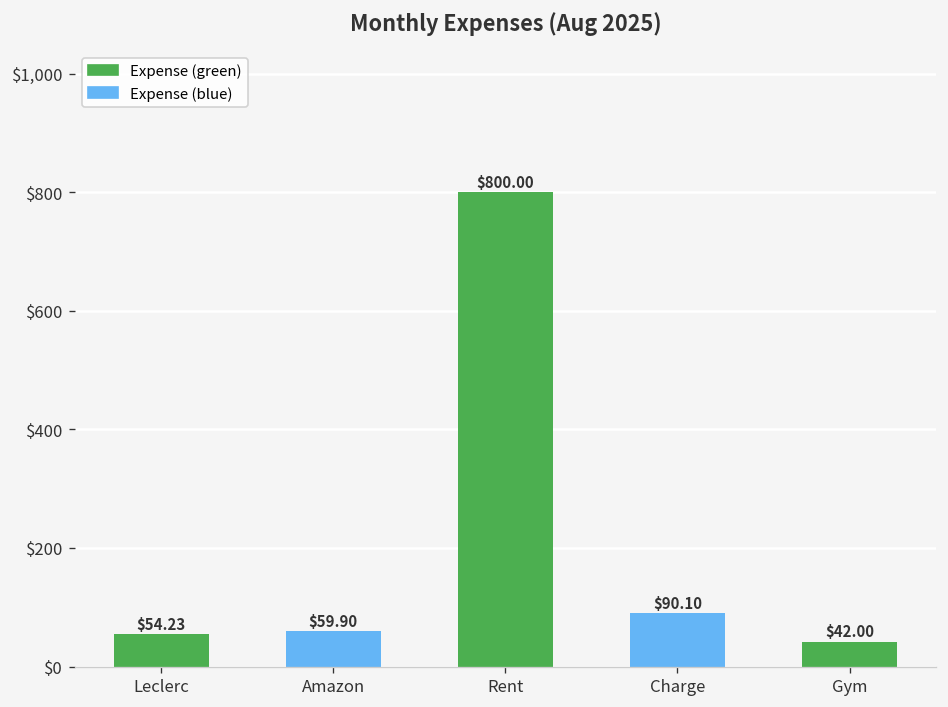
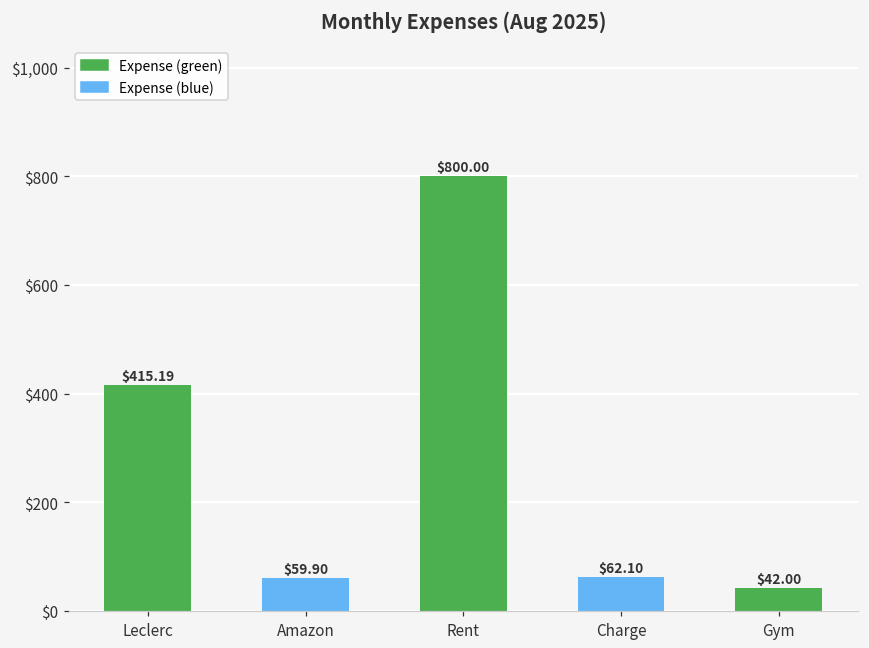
Leclerc: $54.23 -> $415.19
Charge: $90.10 -> $62.10
